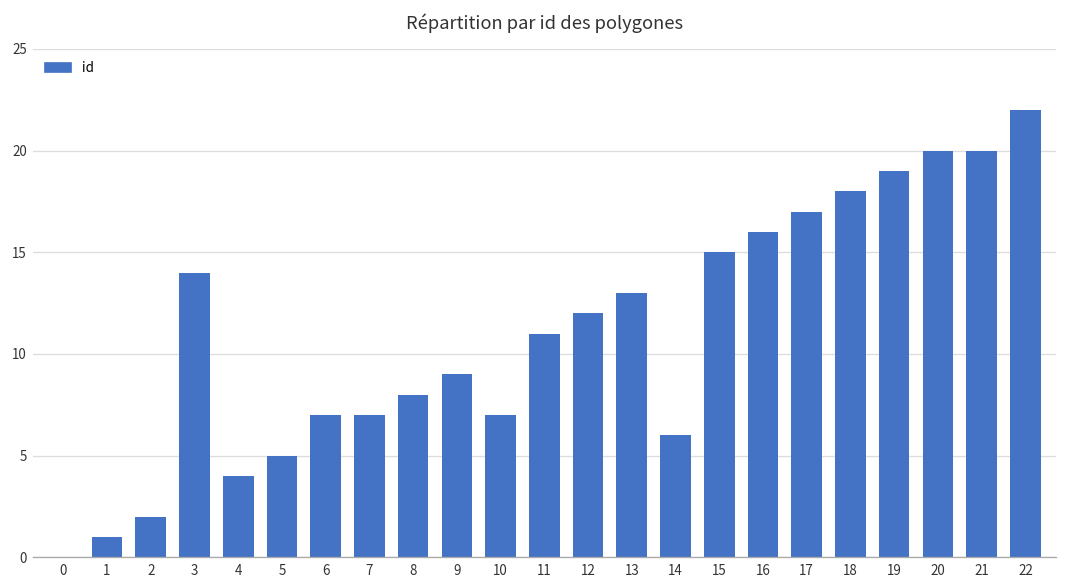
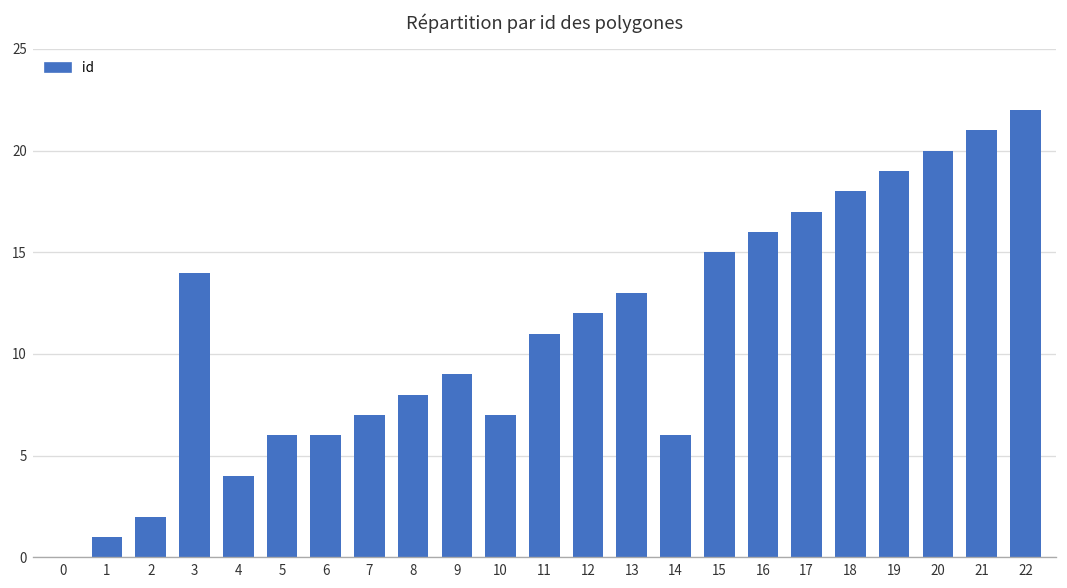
5: 5 -> 6
6: 7 -> 6
21: 20 -> 21
